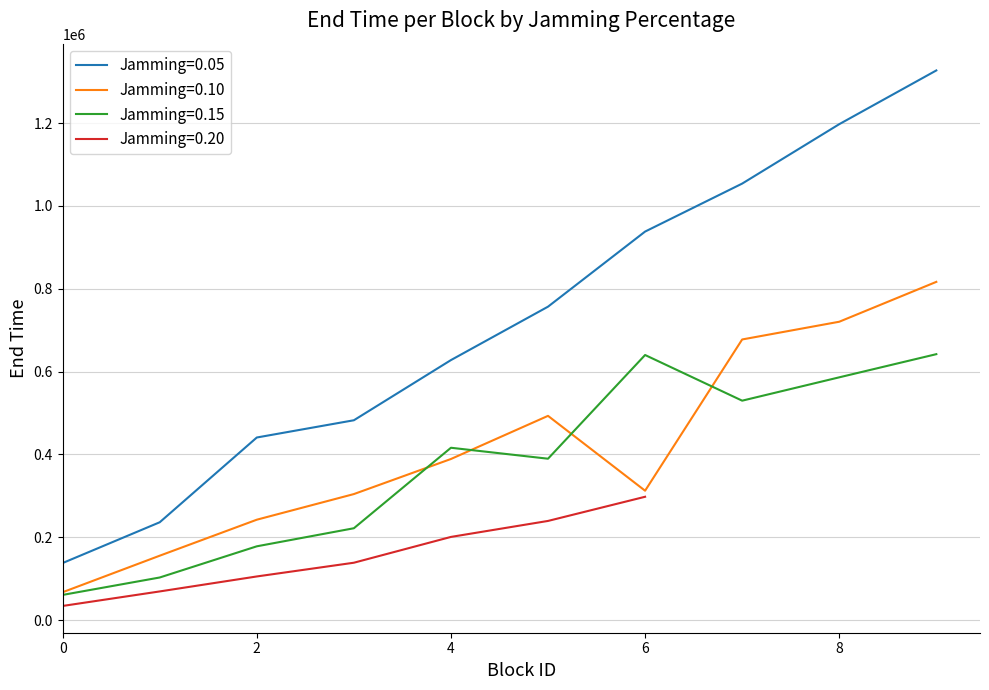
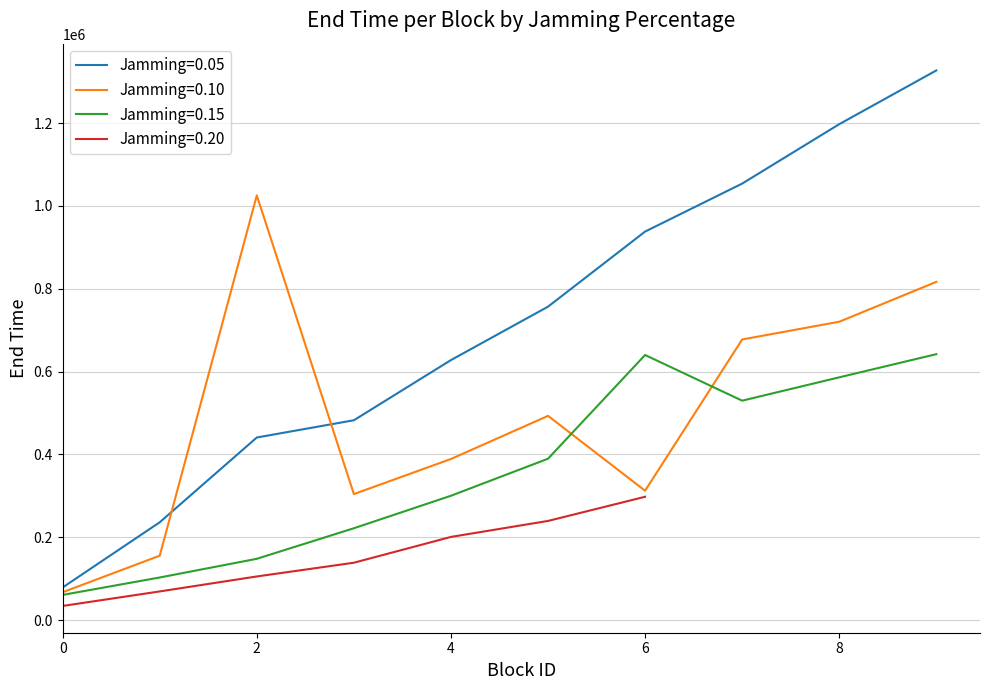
Jamming=0.05, 0: 140000 -> 80000
Jamming=0.10, 2: 240000 -> 1030000
Jamming=0.15, 2: 180000 -> 150000
Jamming=0.15, 4: 420000 -> 300000
